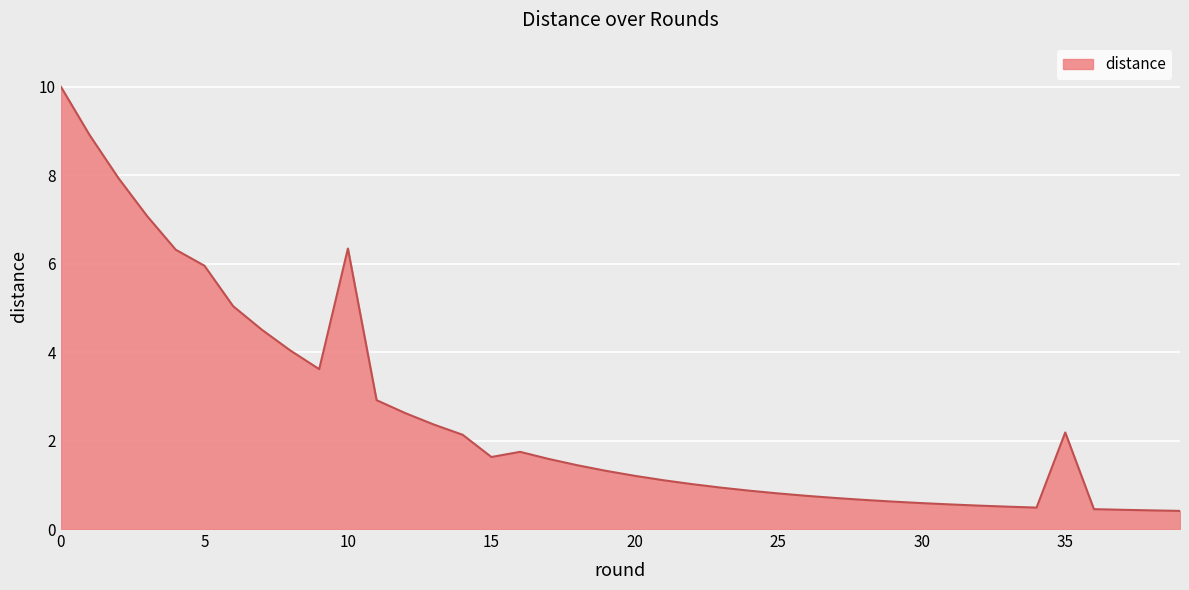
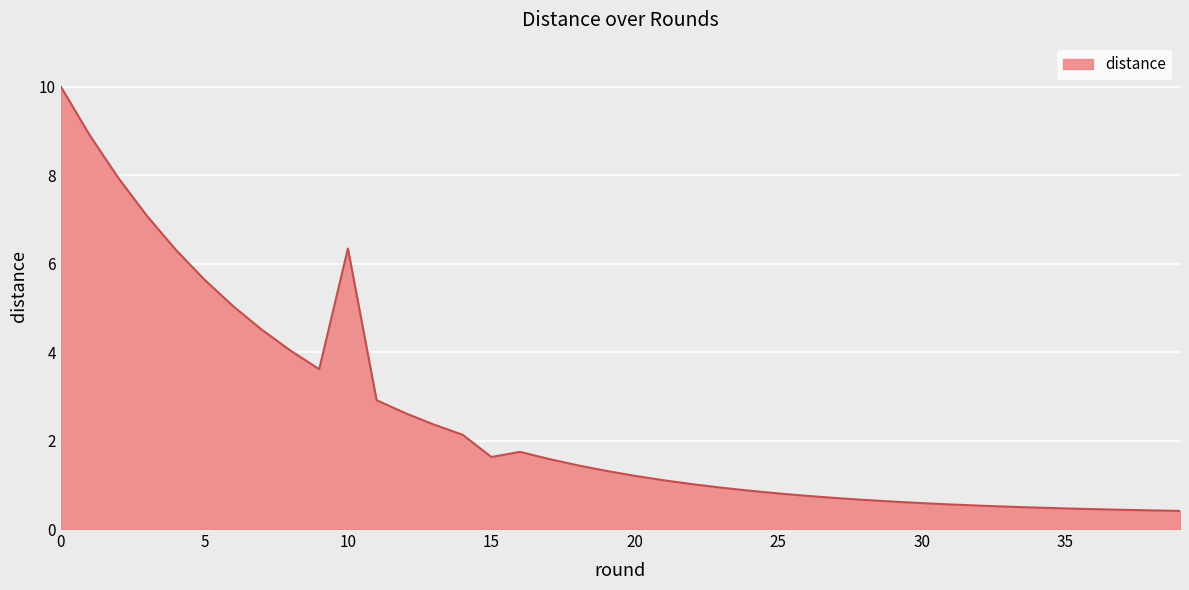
5: 6.0 -> 5.6
35: 2.2 -> 0.5
